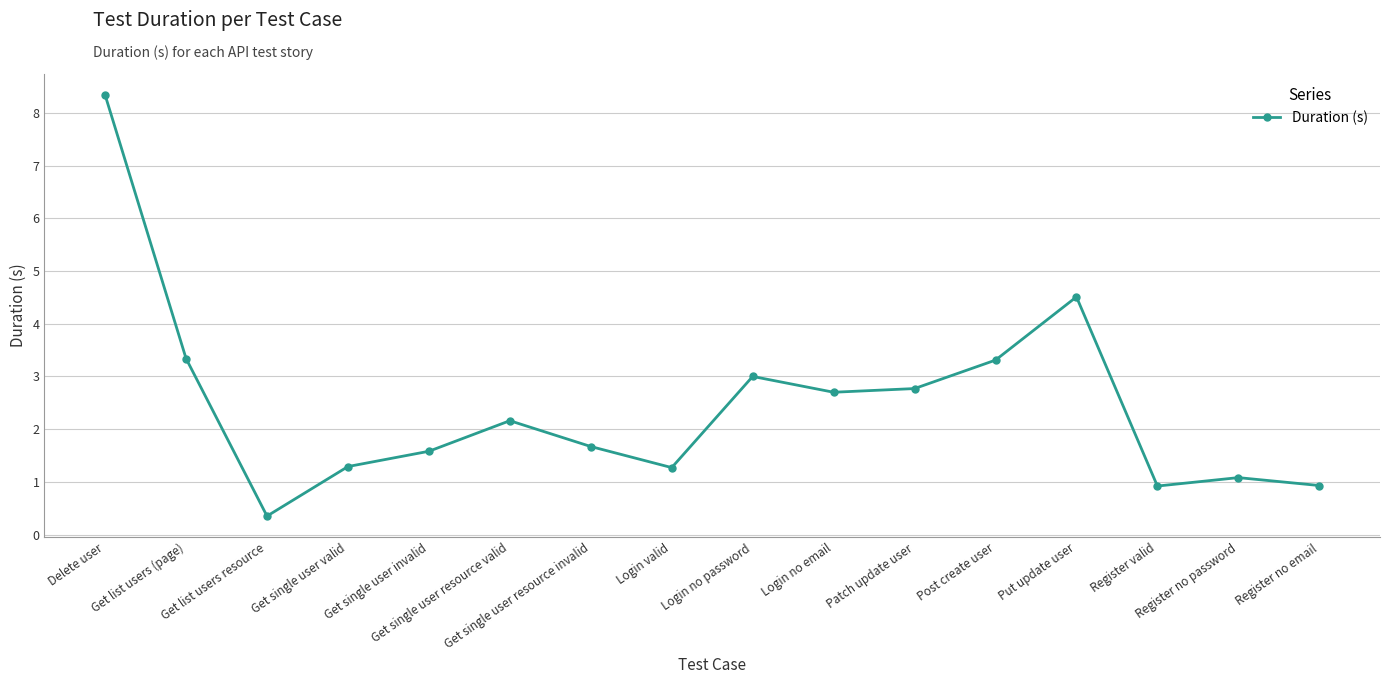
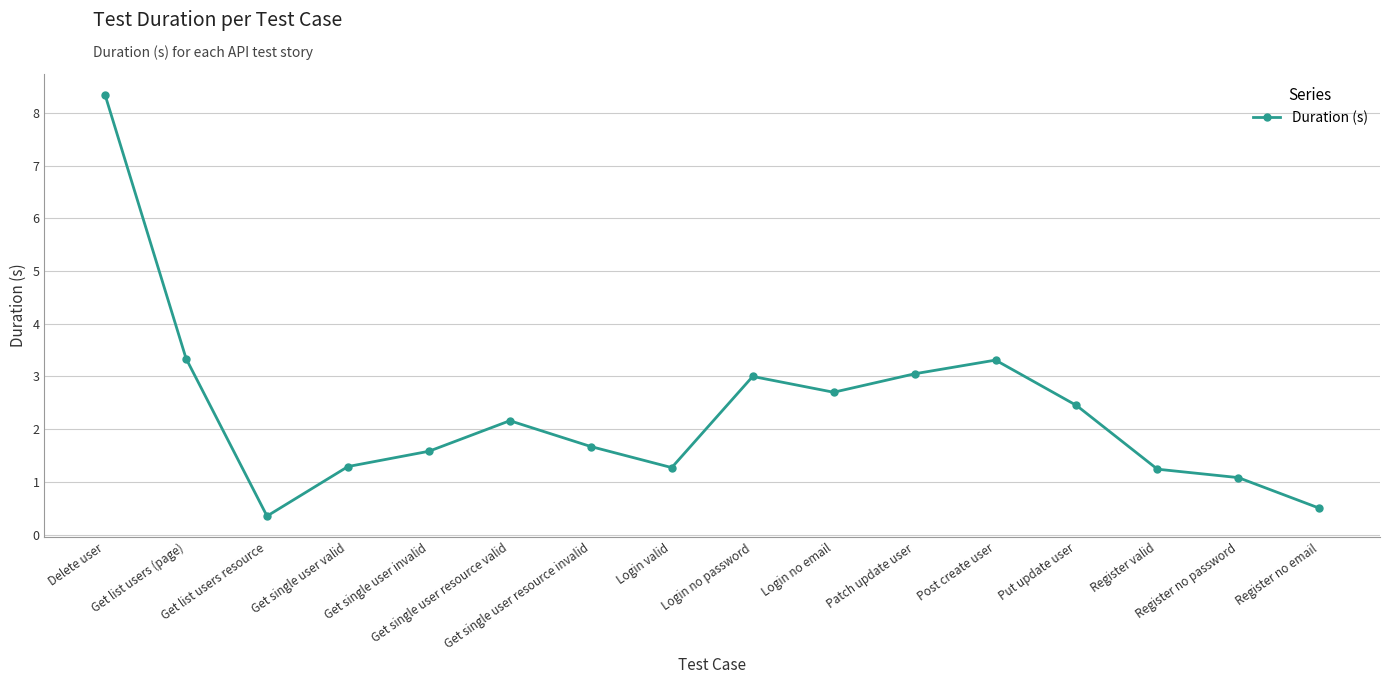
Patch update user: 2.8 -> 3.1
Put update user: 4.5 -> 2.5
Register valid: 0.9 -> 1.2
Register no email: 0.9 -> 0.5
